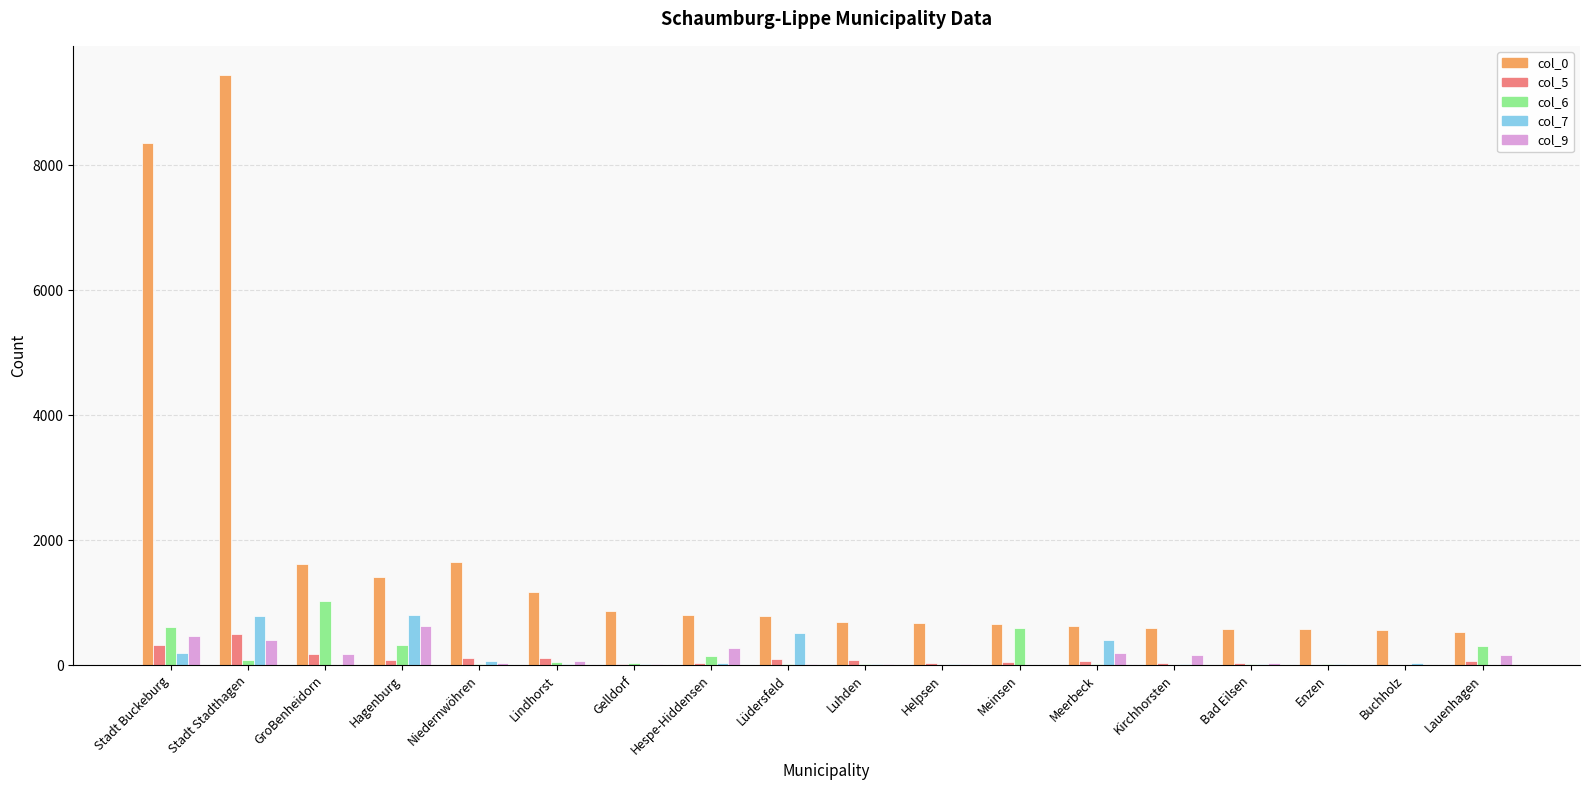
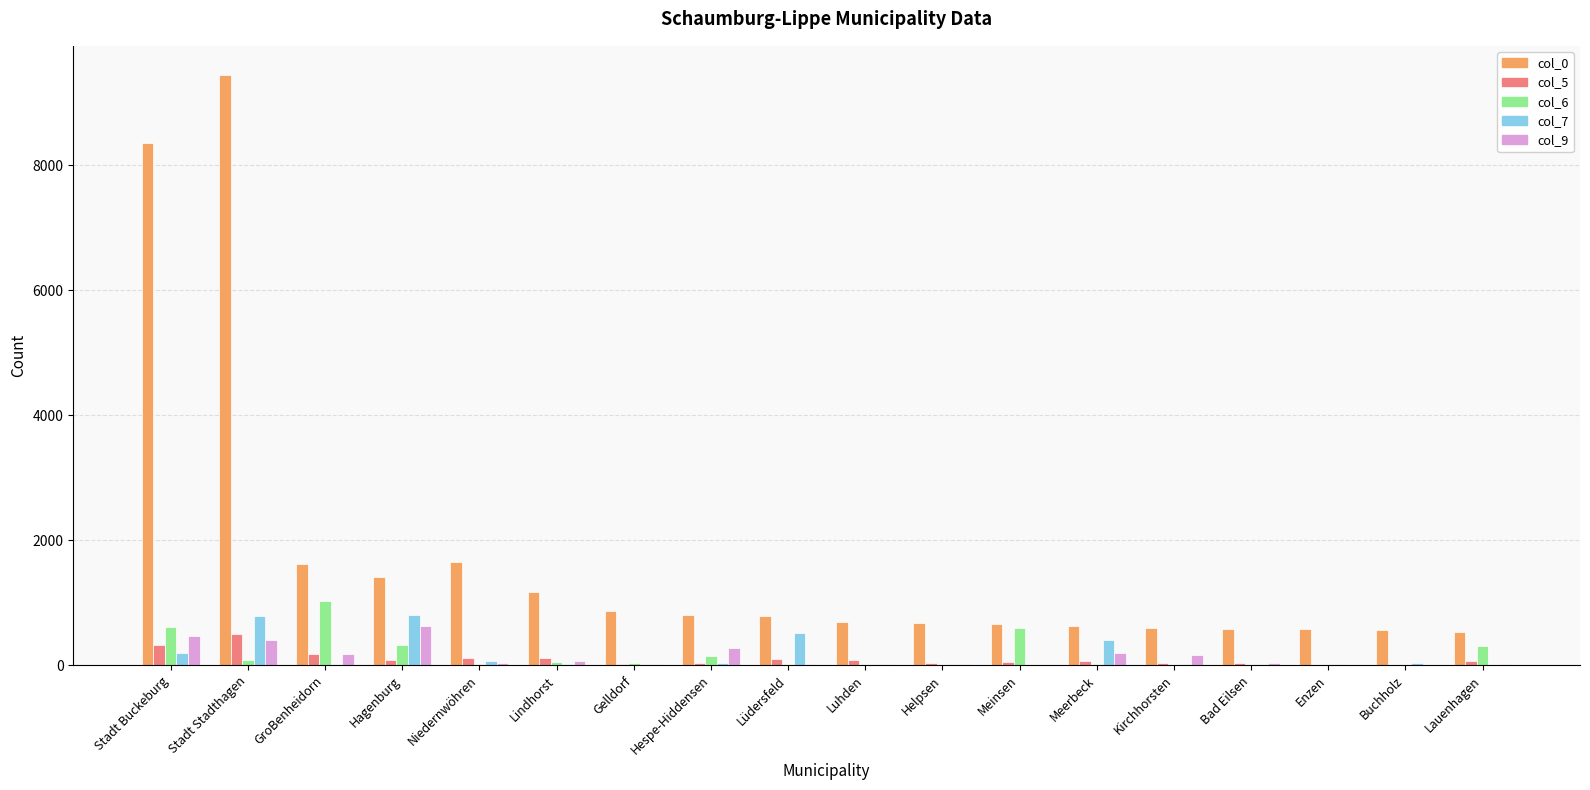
col_9, Lauenhagen: 200 -> 0
